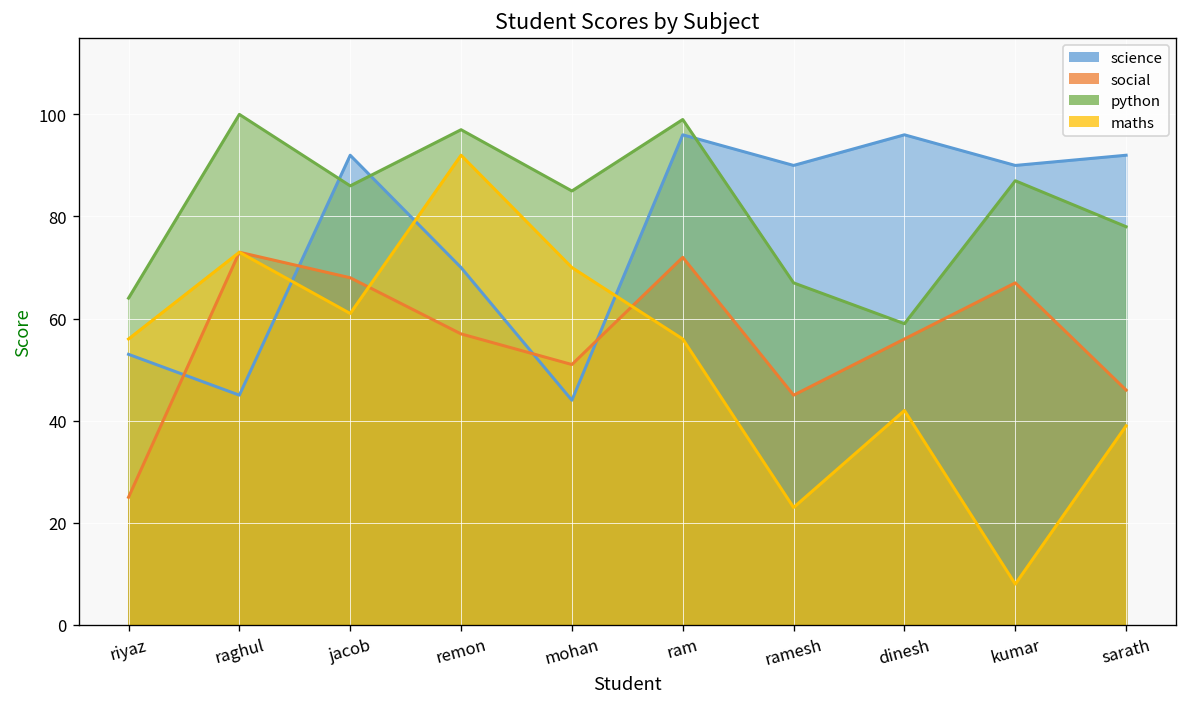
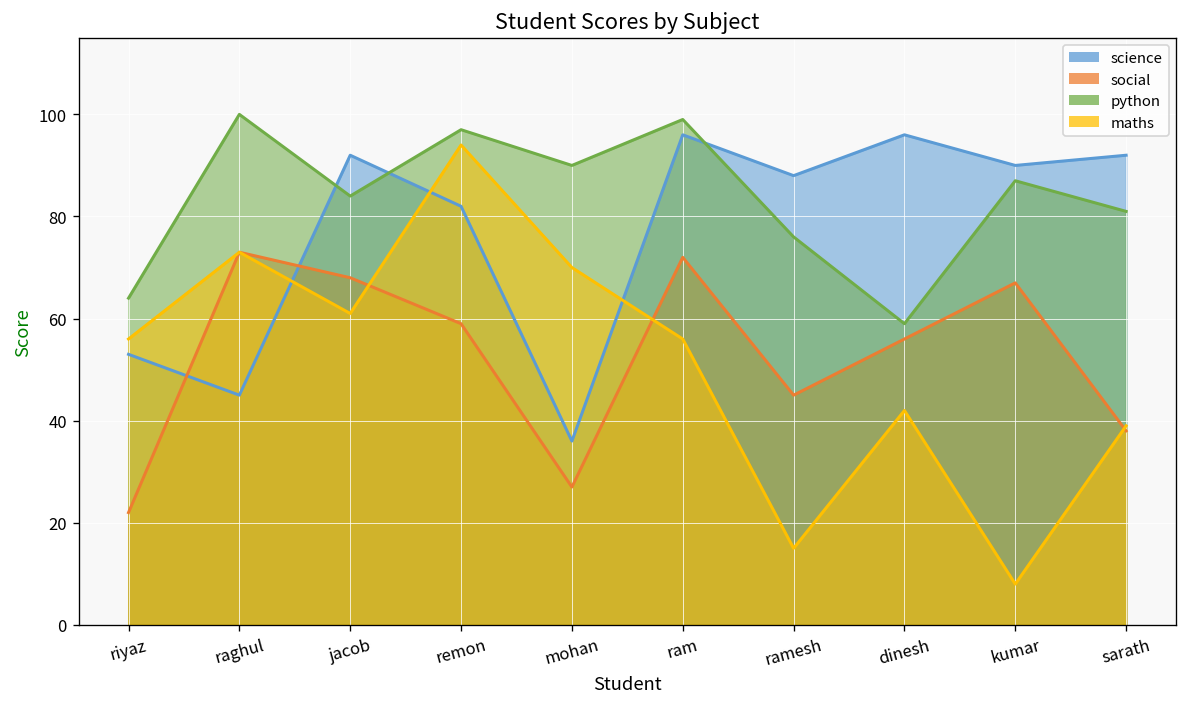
social, riyaz: 25 -> 22
python, jacob: 86 -> 84
science, remon: 70 -> 82
social, remon: 57 -> 59
maths, remon: 92 -> 94
science, mohan: 44 -> 36
social, mohan: 51 -> 27
python, mohan: 85 -> 90
science, ramesh: 90 -> 88
python, ramesh: 67 -> 76
maths, ramesh: 23 -> 15
social, sarath: 46 -> 38
python, sarath: 78 -> 81
